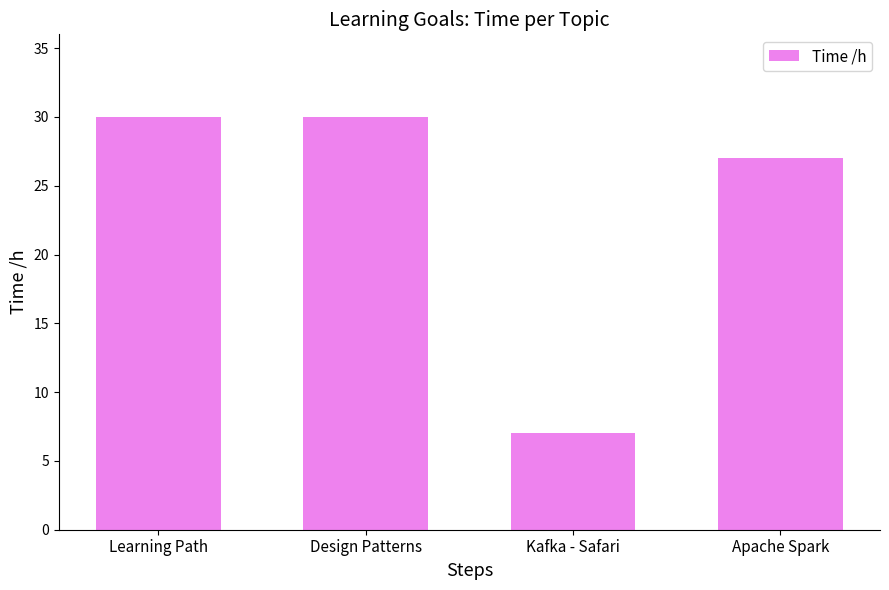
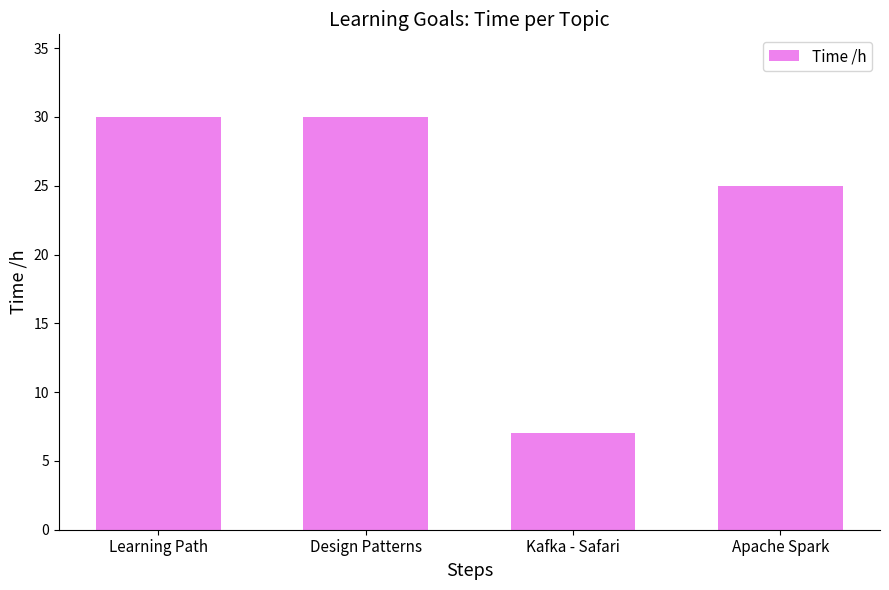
Apache Spark: 27 -> 25
